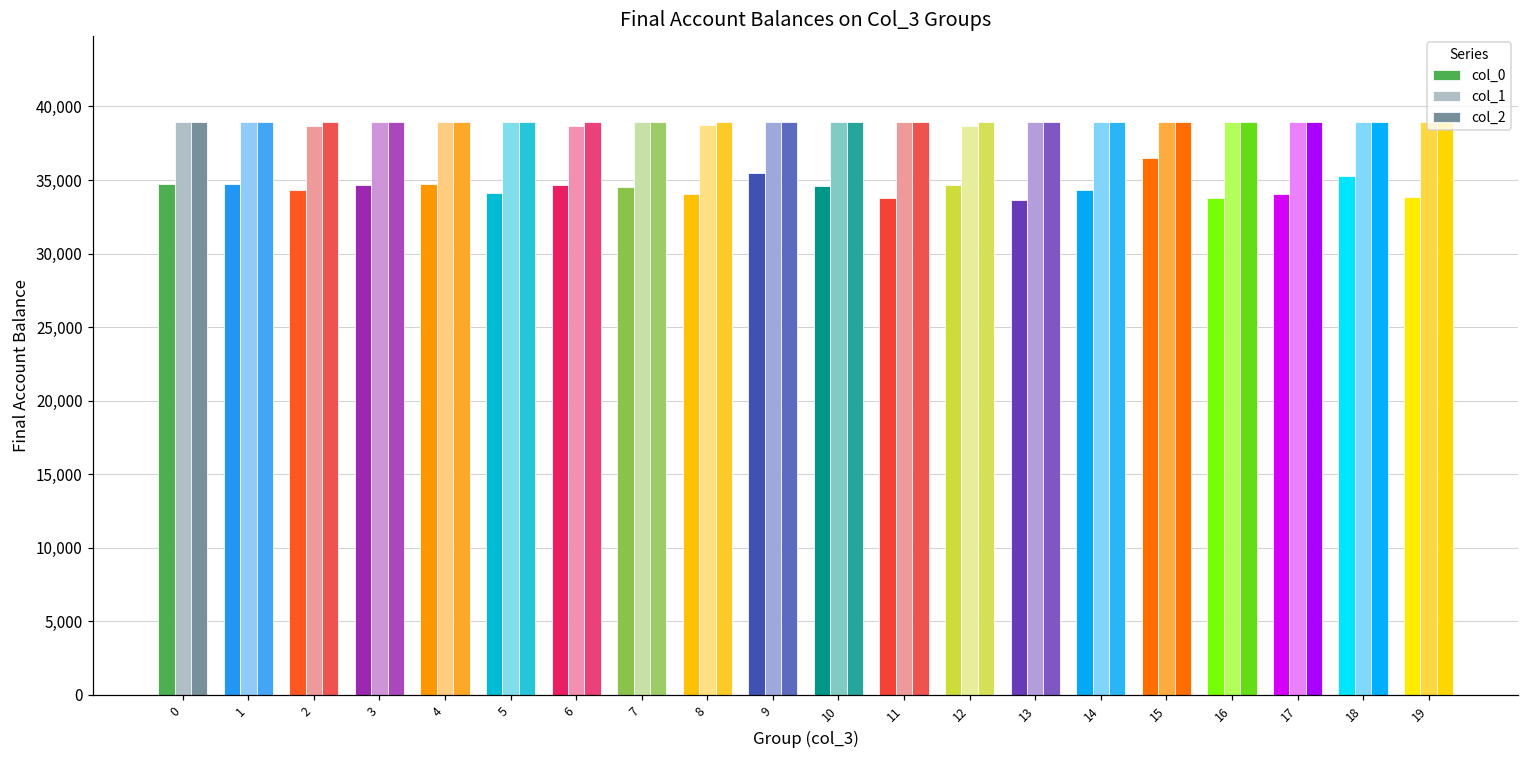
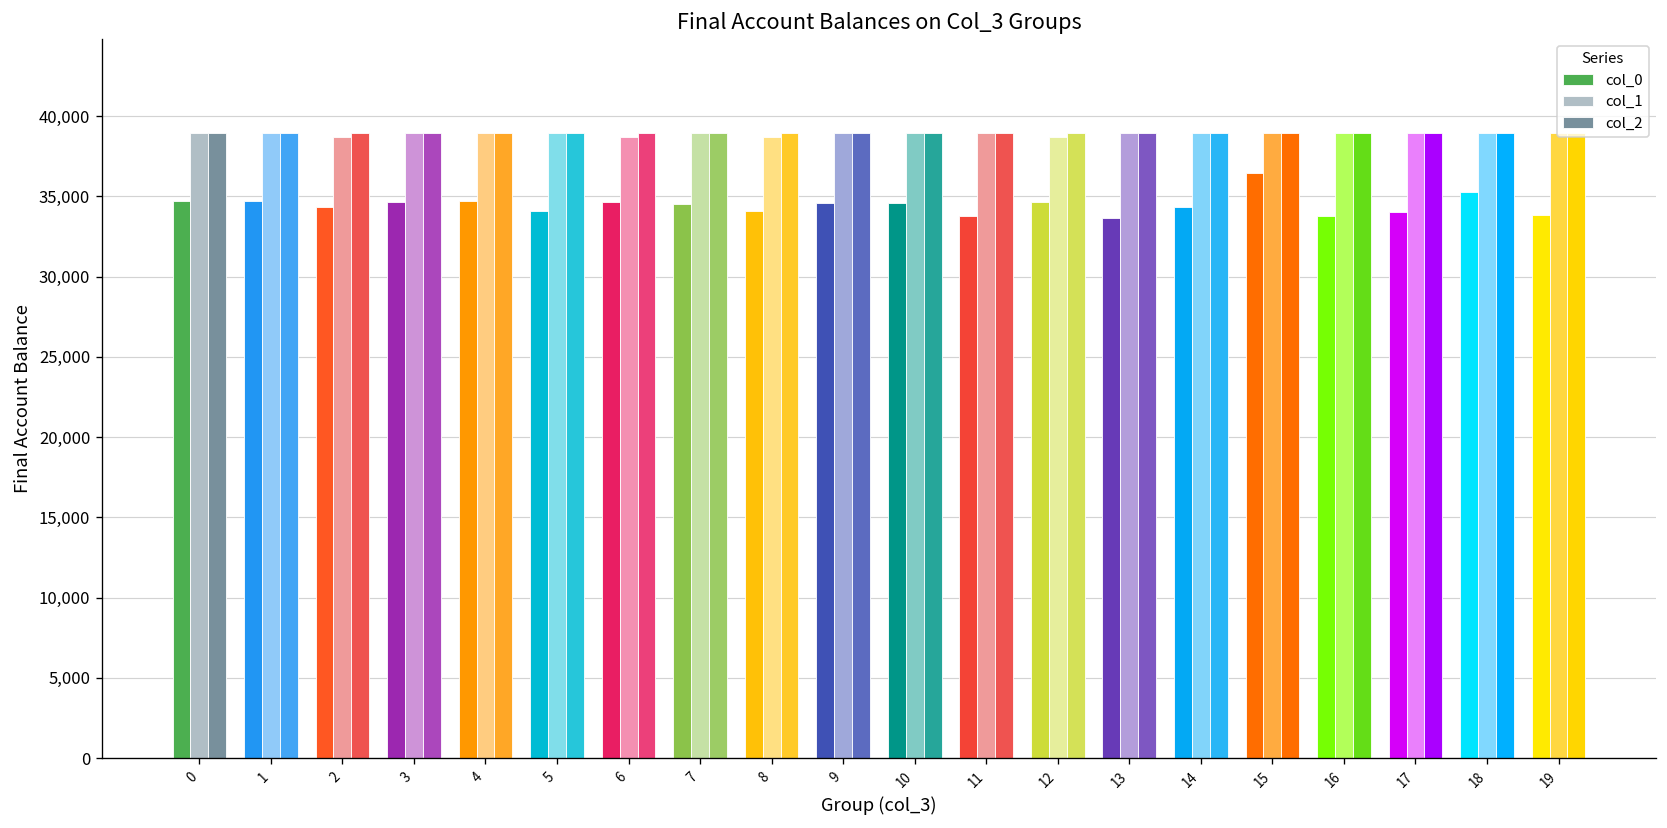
col_0, 9: 35,500 -> 34,600
